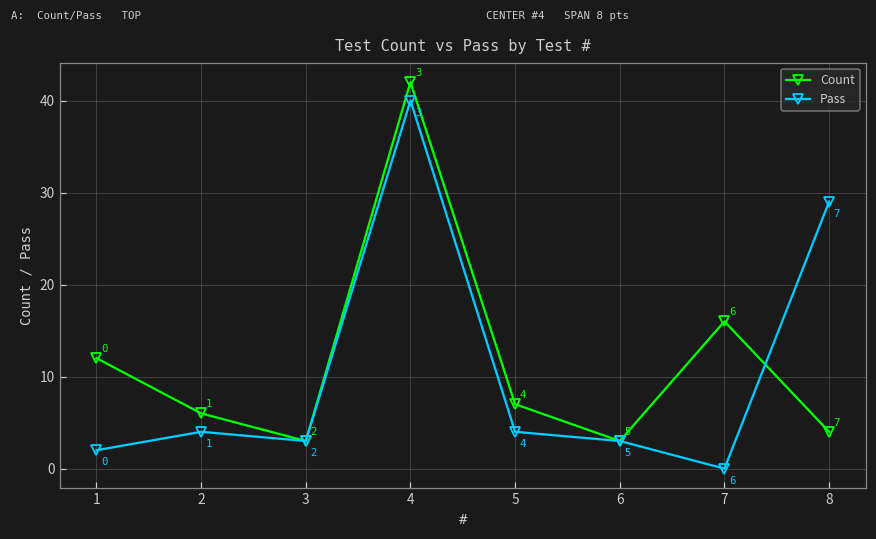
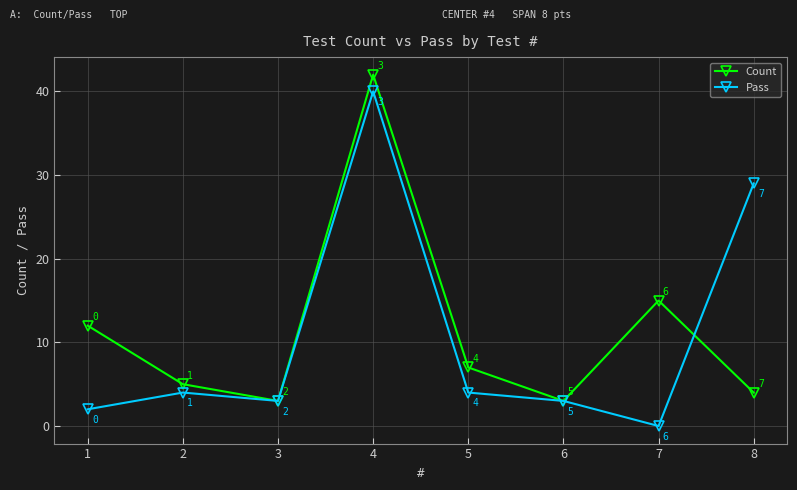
Count, 2: 6 -> 5
Count, 7: 16 -> 15
